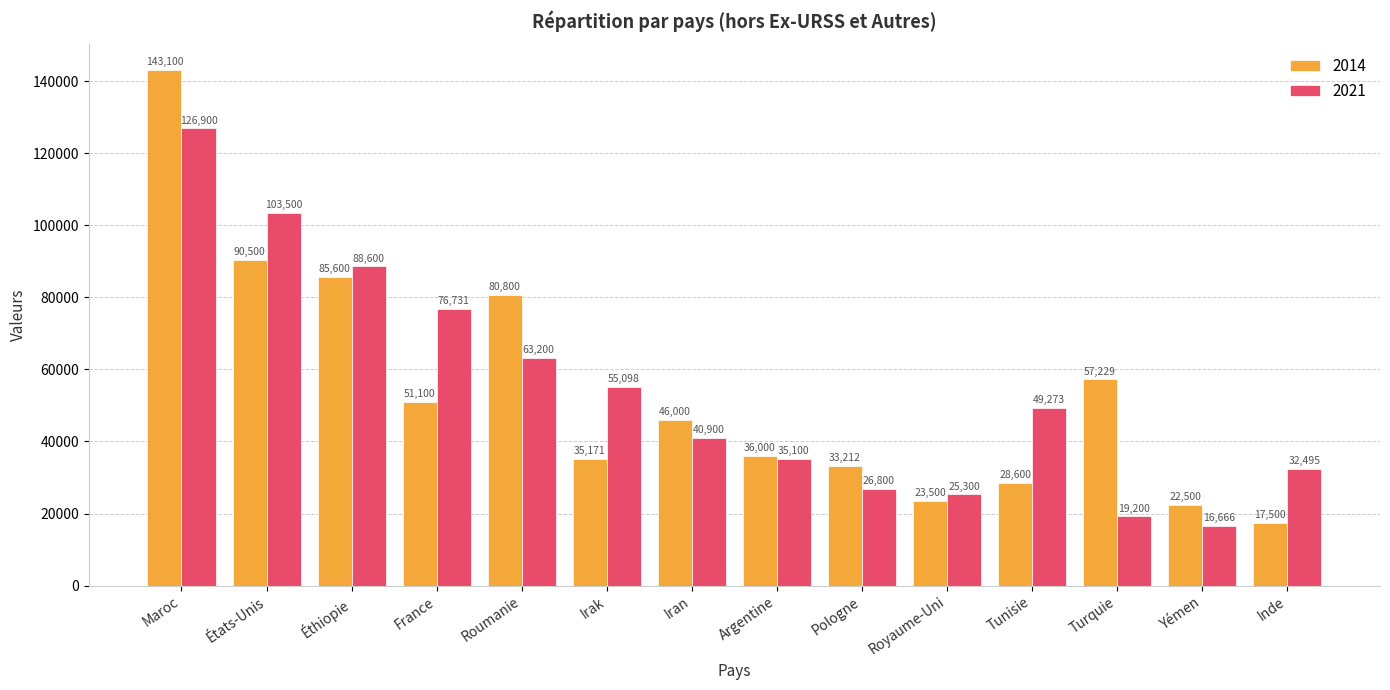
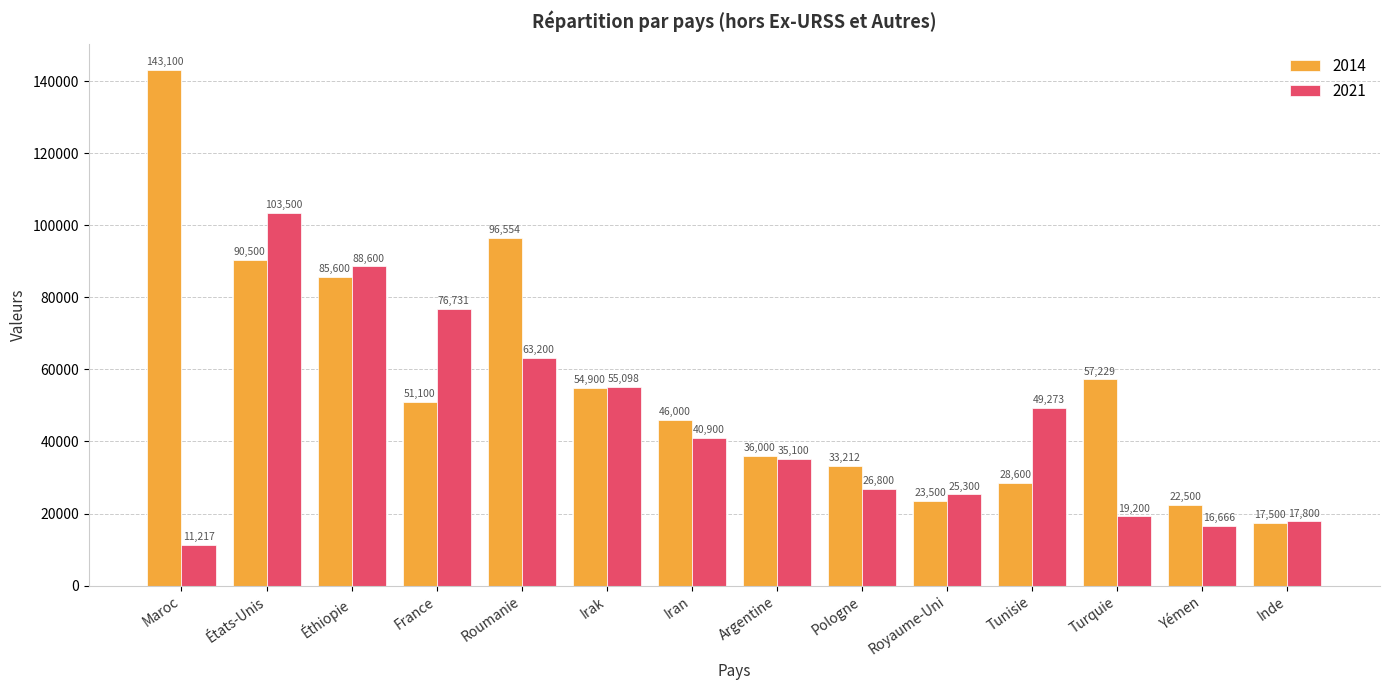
2021, Maroc: 126,900 -> 11,217
2014, Roumanie: 80,800 -> 96,554
2014, Irak: 35,171 -> 54,900
2021, Inde: 32,495 -> 17,800
